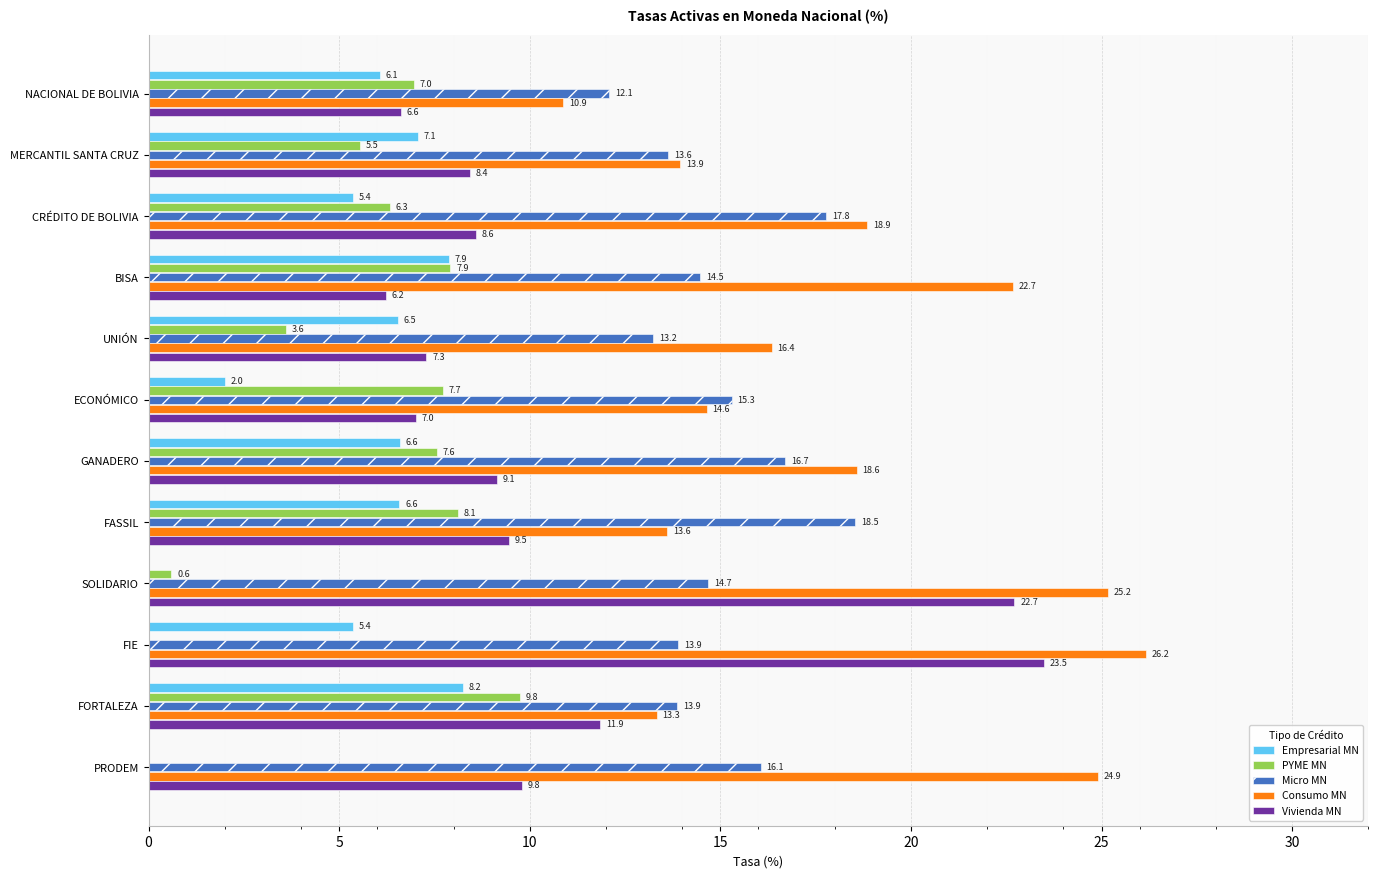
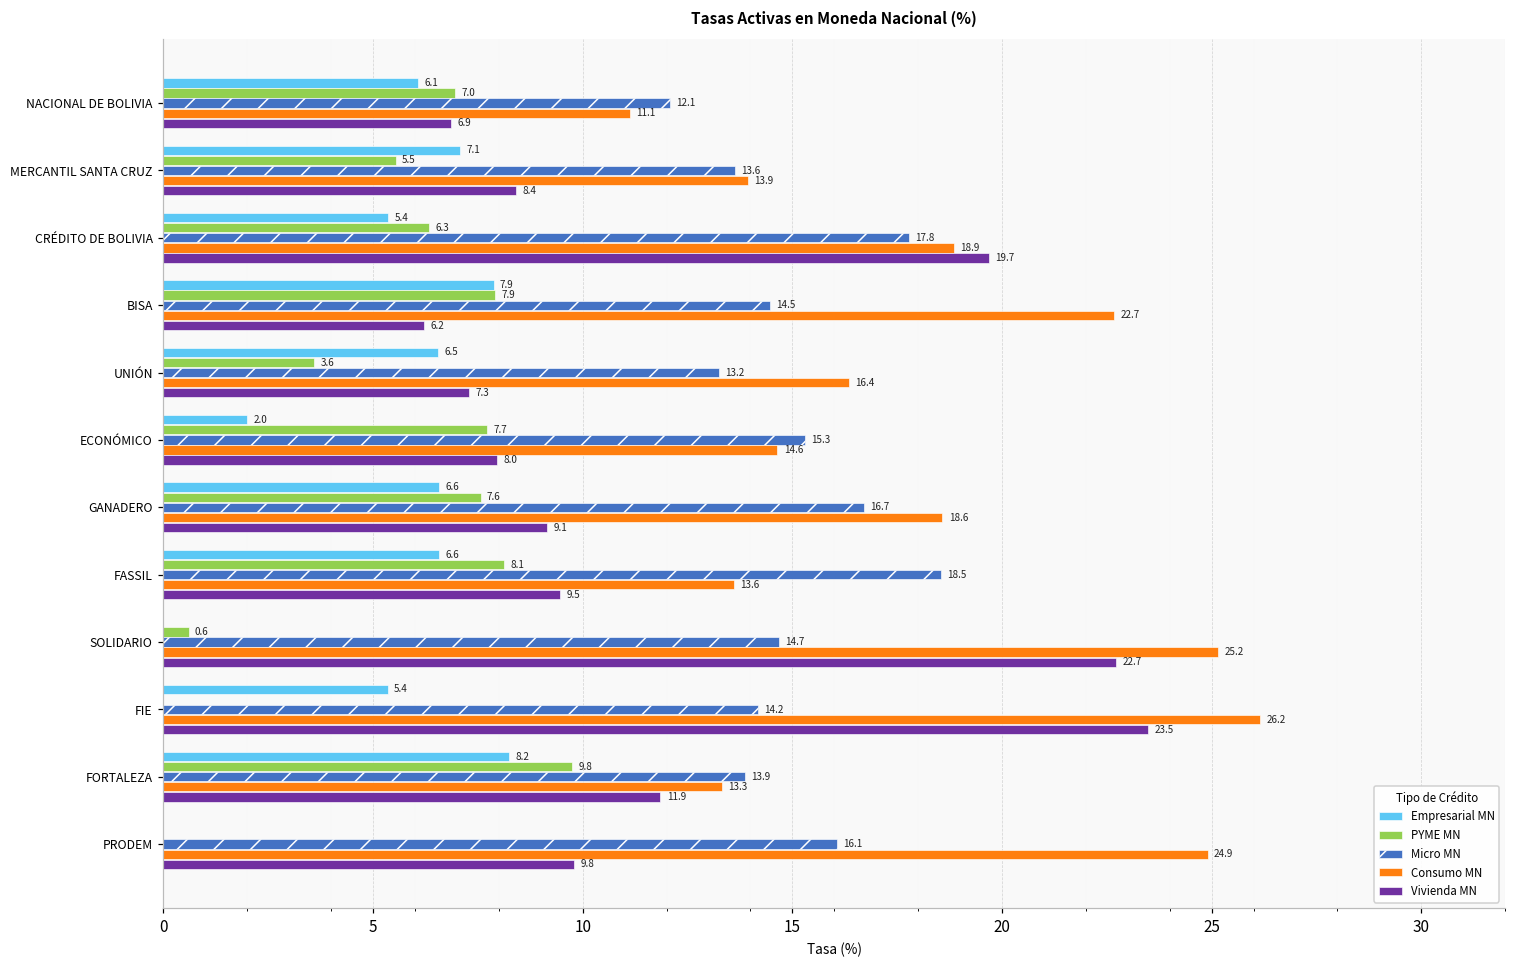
Consumo MN, NACIONAL DE BOLIVIA: 10.9 -> 11.1
Vivienda MN, NACIONAL DE BOLIVIA: 6.6 -> 6.9
Vivienda MN, CRÉDITO DE BOLIVIA: 8.6 -> 19.7
Vivienda MN, ECONÓMICO: 7.0 -> 8.0
Micro MN, FIE: 13.9 -> 14.2
